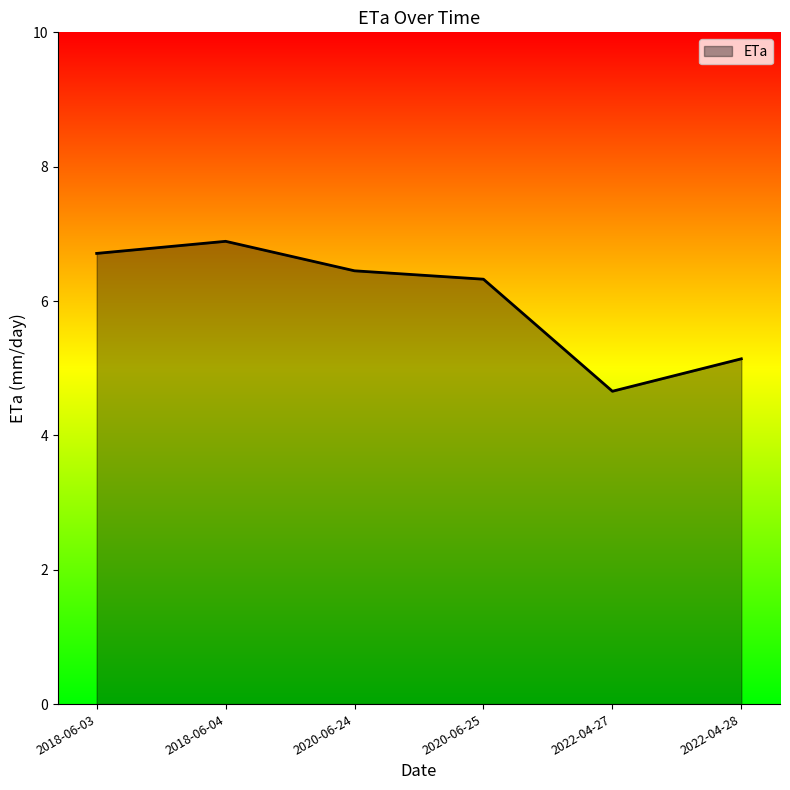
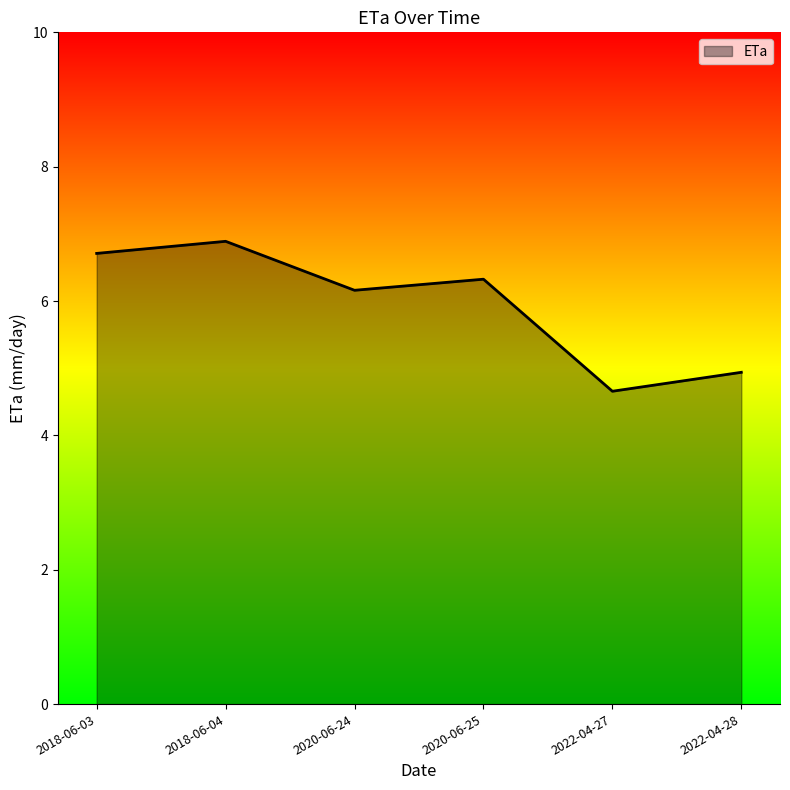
2020-06-24: 6.5 -> 6.2
2022-04-28: 5.1 -> 4.9
